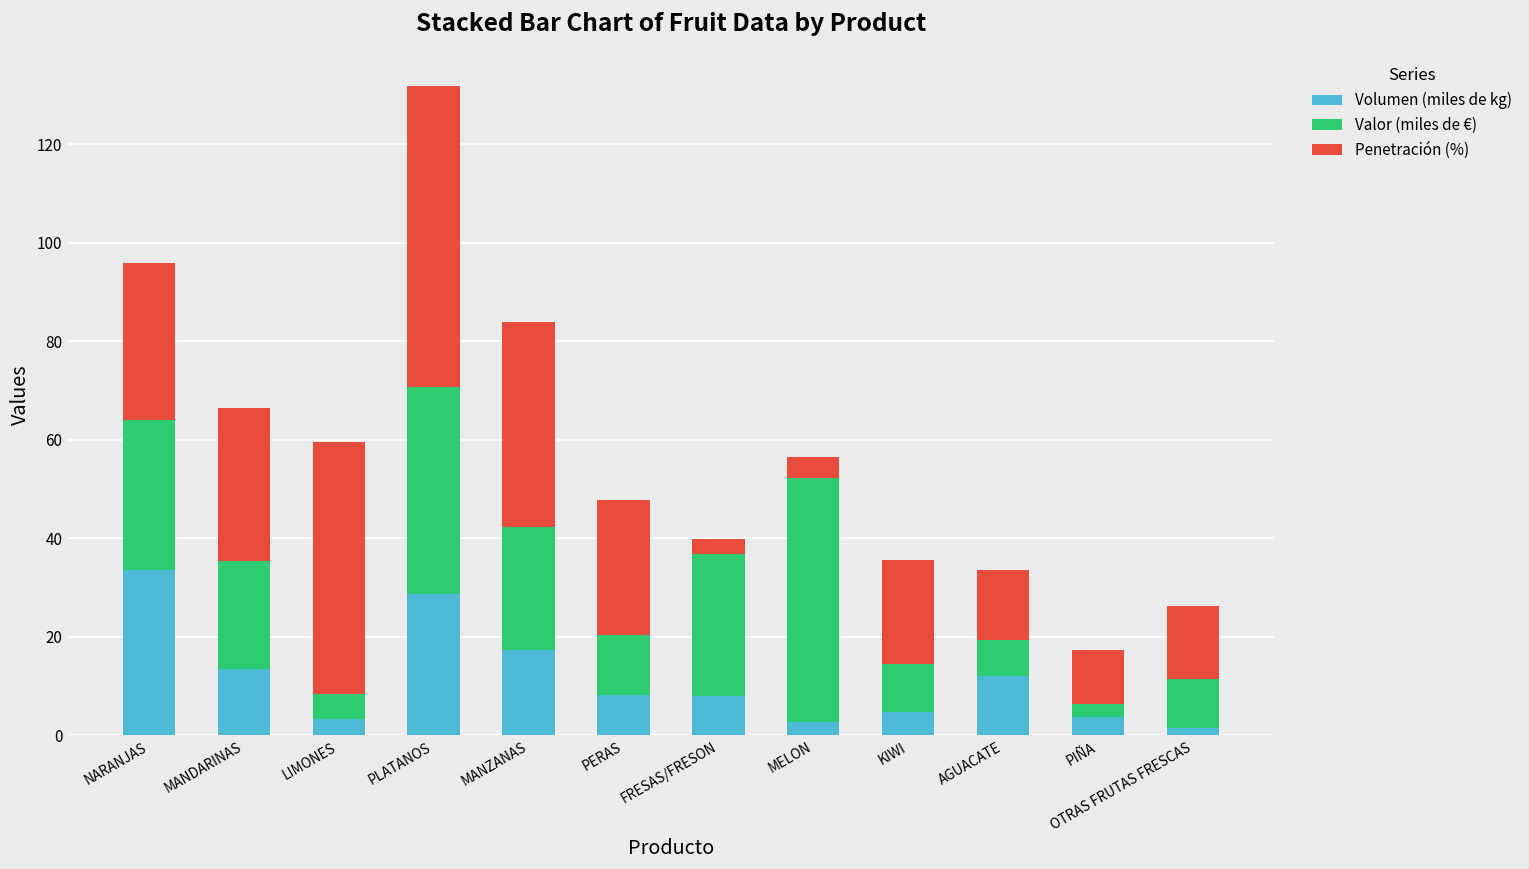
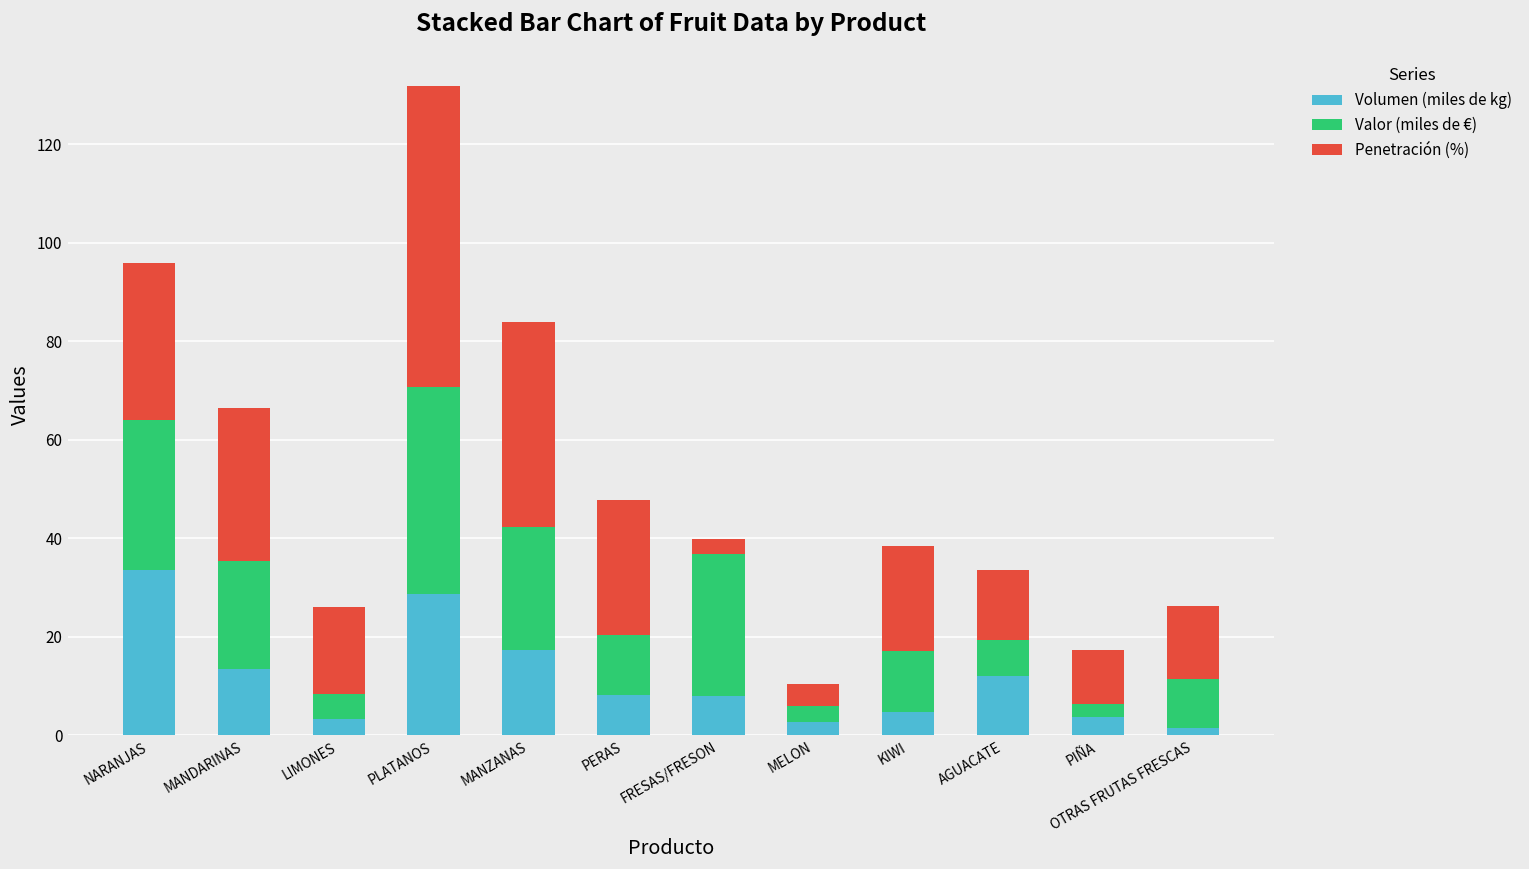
Penetración (%), LIMONES: 51 -> 18
Valor (miles de €), MELON: 50 -> 3
Valor (miles de €), KIWI: 10 -> 12
